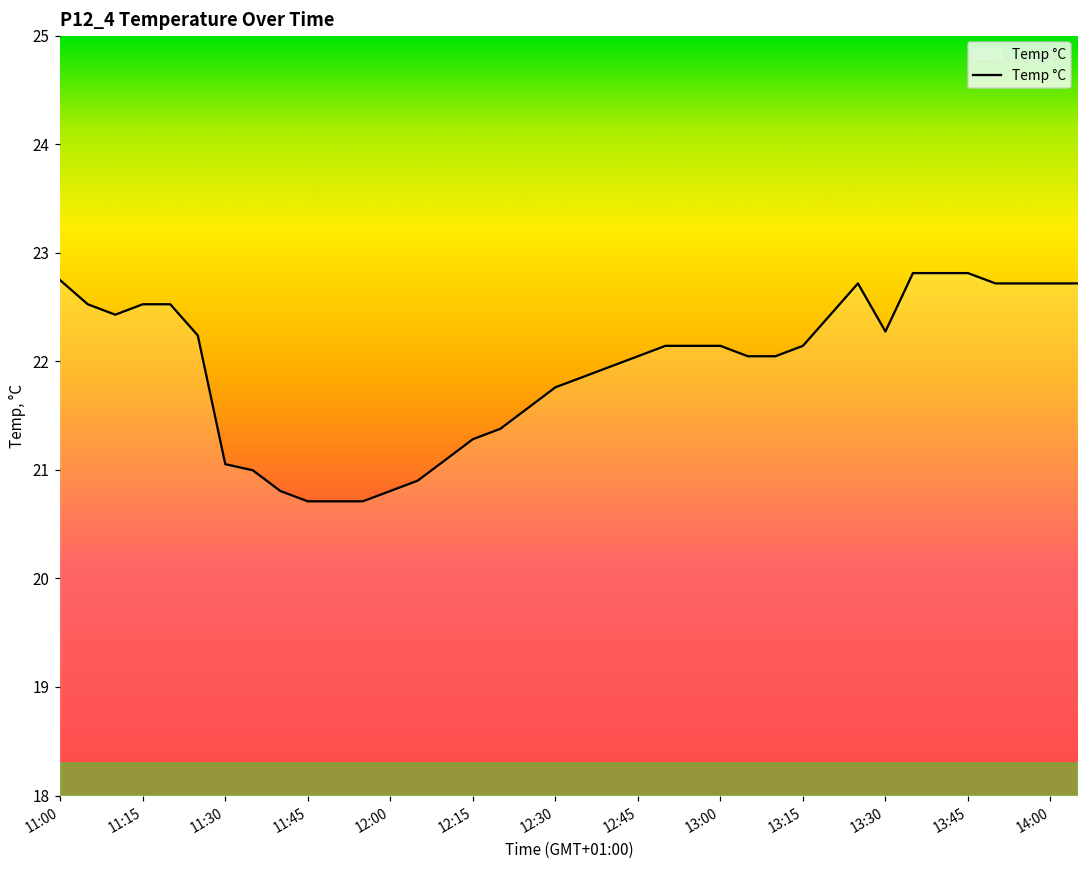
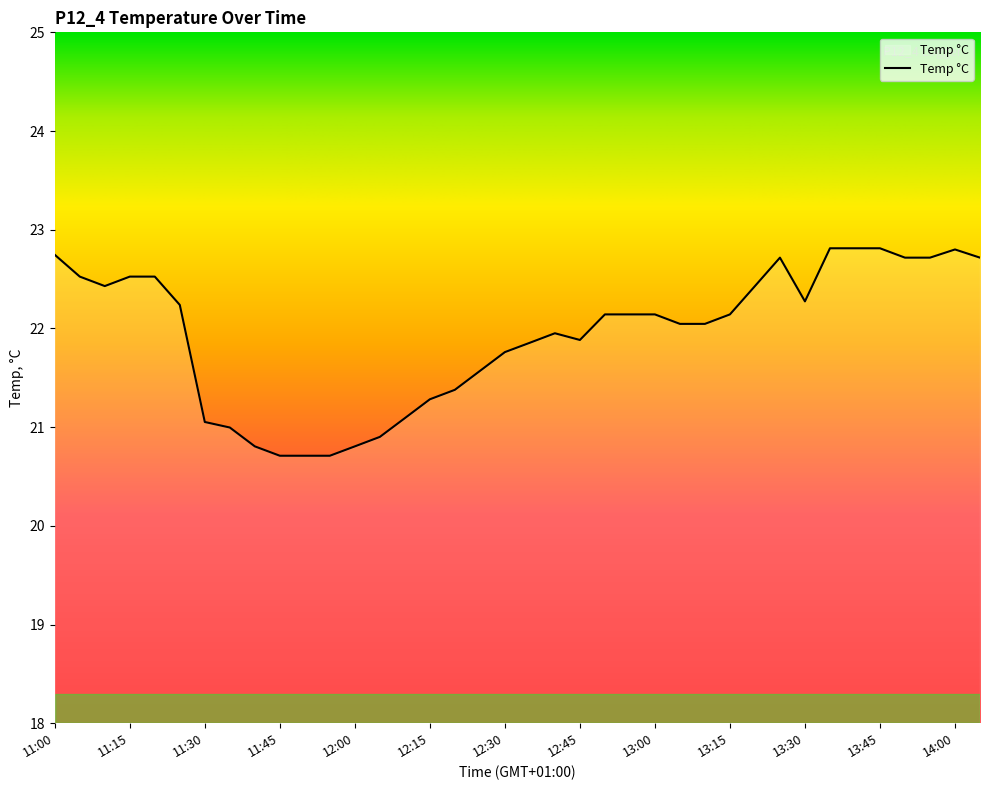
12:45: 22.0 -> 21.9
14:00: 22.7 -> 22.8
